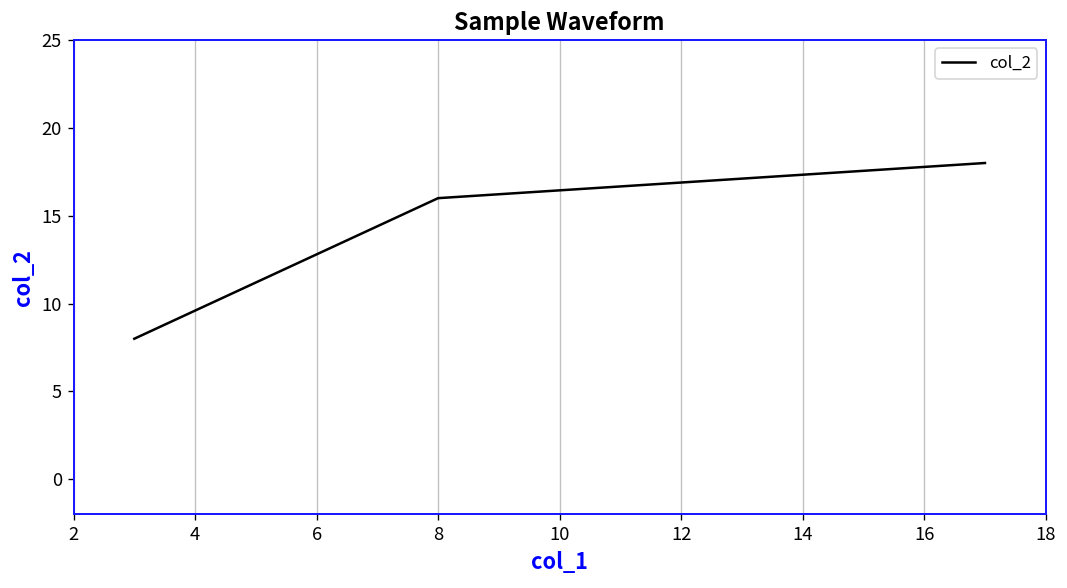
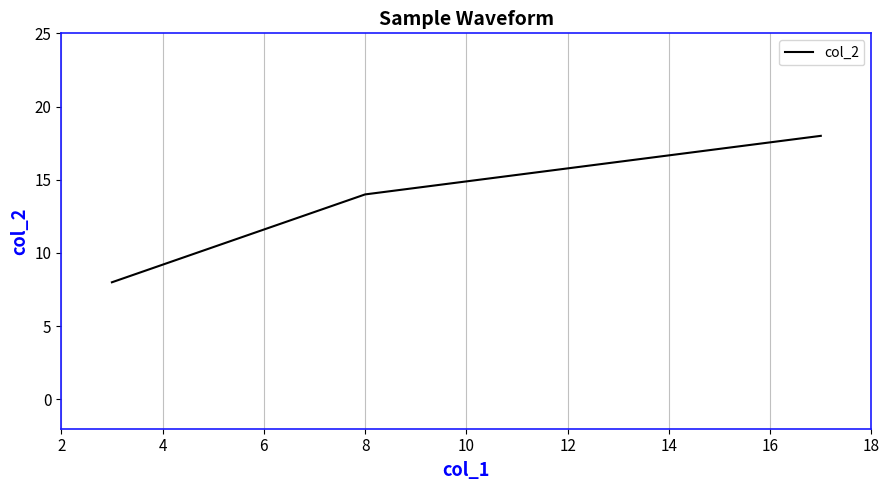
8: 16 -> 14
